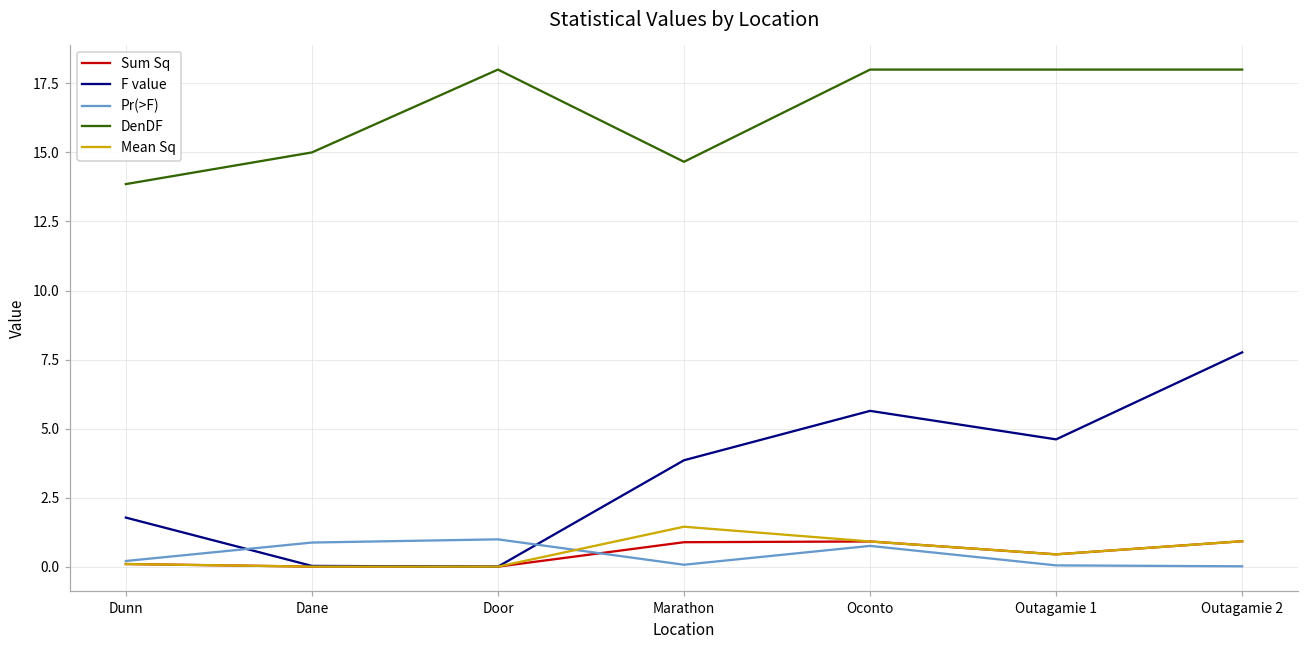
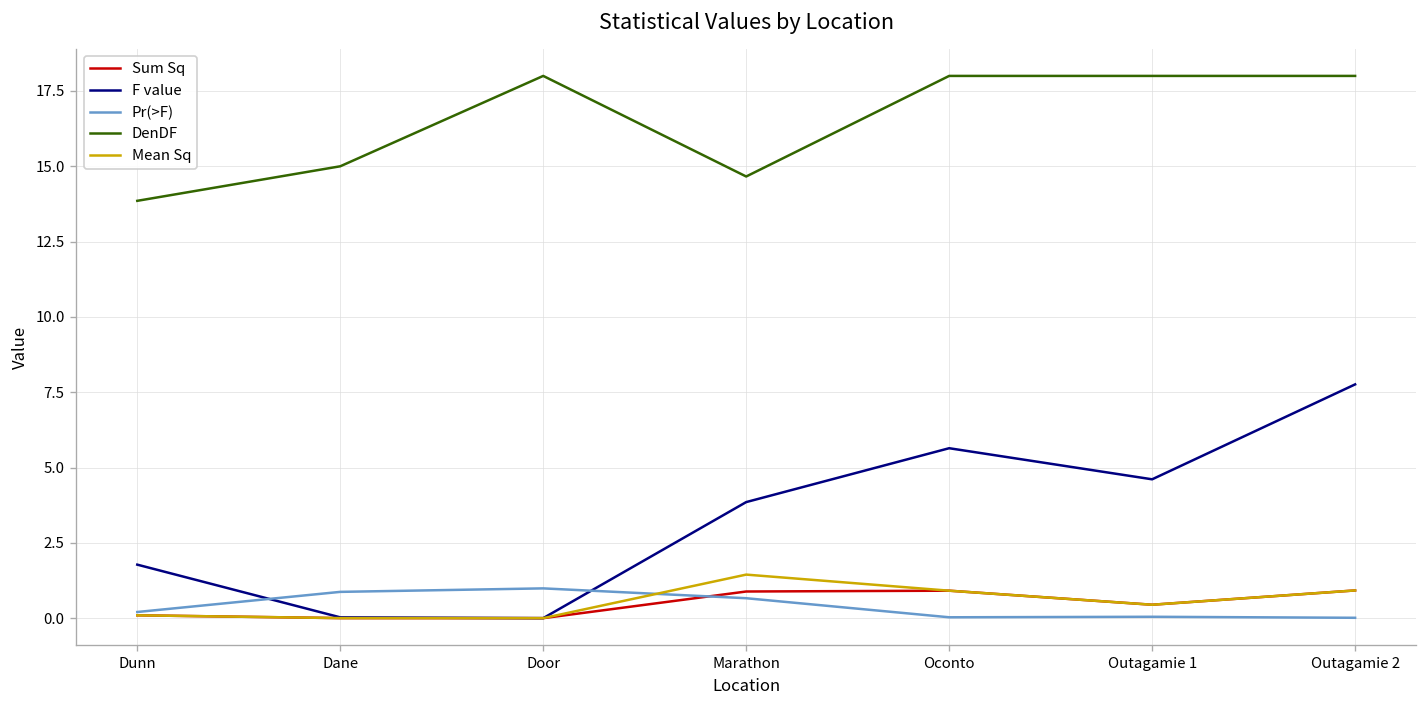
Pr(>F), Marathon: 0.1 -> 0.7
Pr(>F), Oconto: 0.8 -> 0.0
